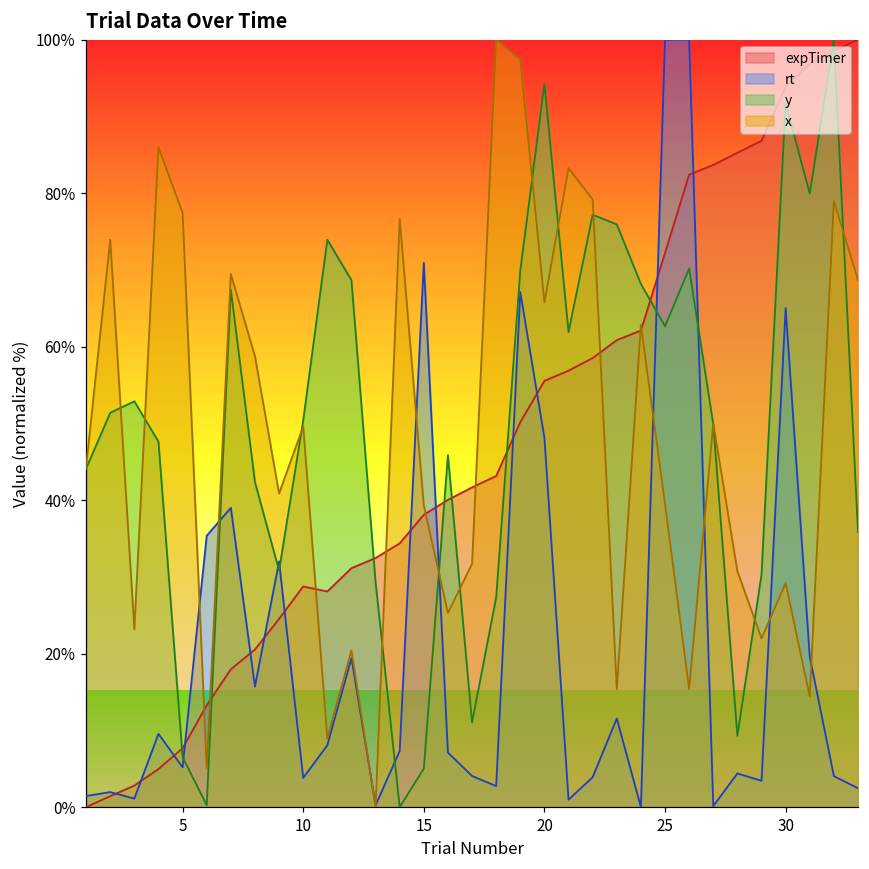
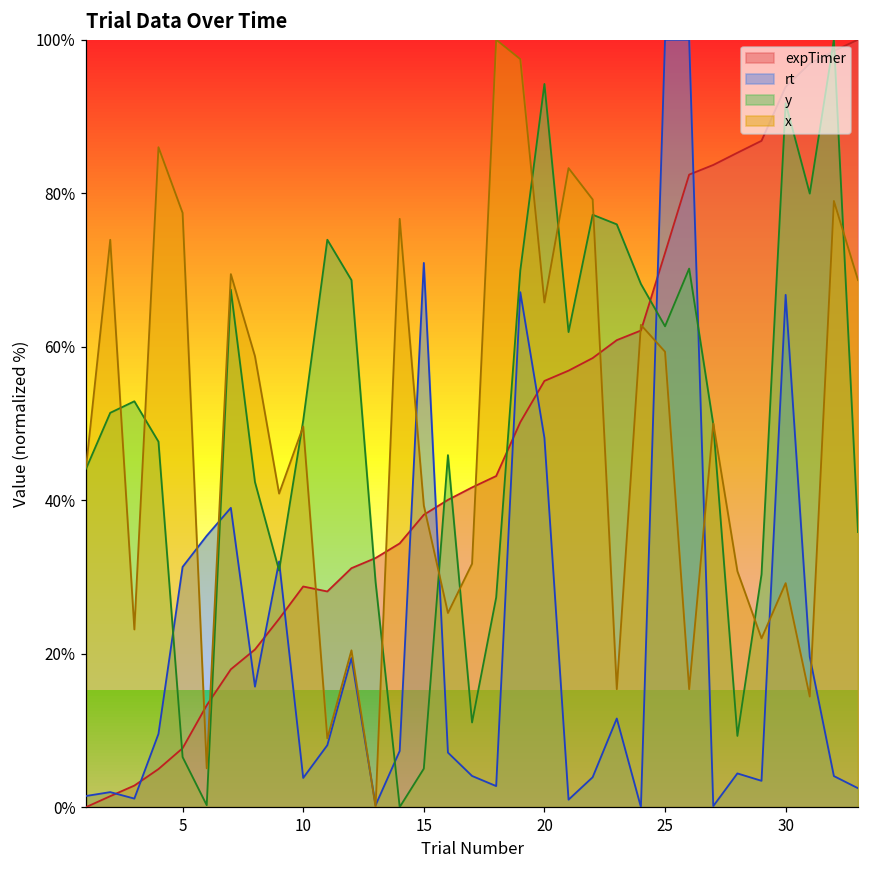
rt, 5: 5% -> 31%
x, 25: 39% -> 59%
rt, 30: 65% -> 67%
